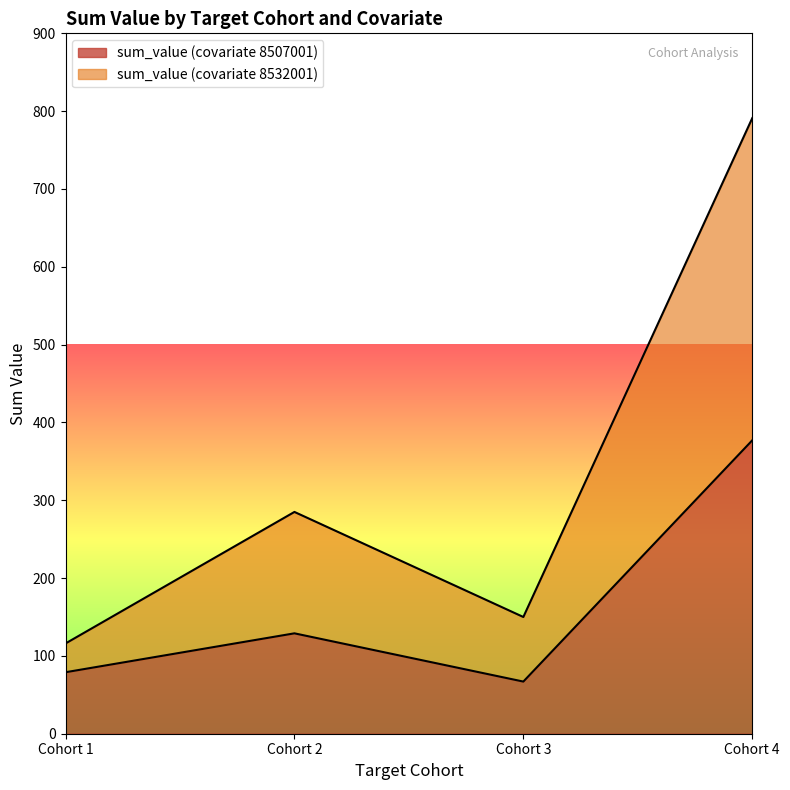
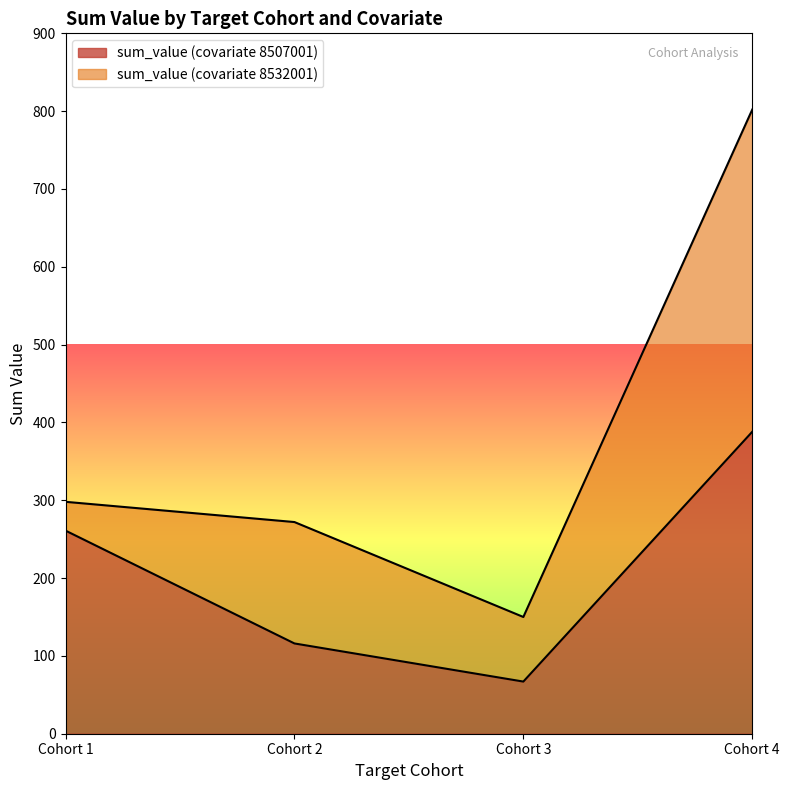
sum_value (covariate 8507001), Cohort 1: 80 -> 260
sum_value (covariate 8507001), Cohort 2: 130 -> 120
sum_value (covariate 8507001), Cohort 4: 380 -> 390
